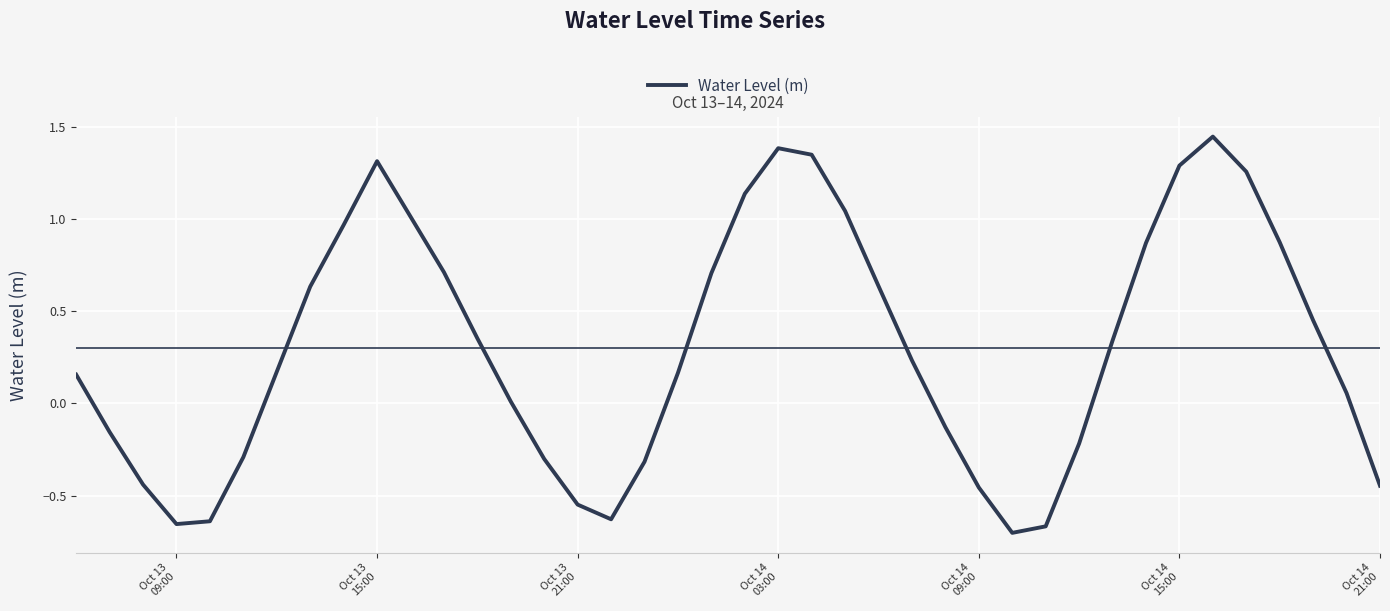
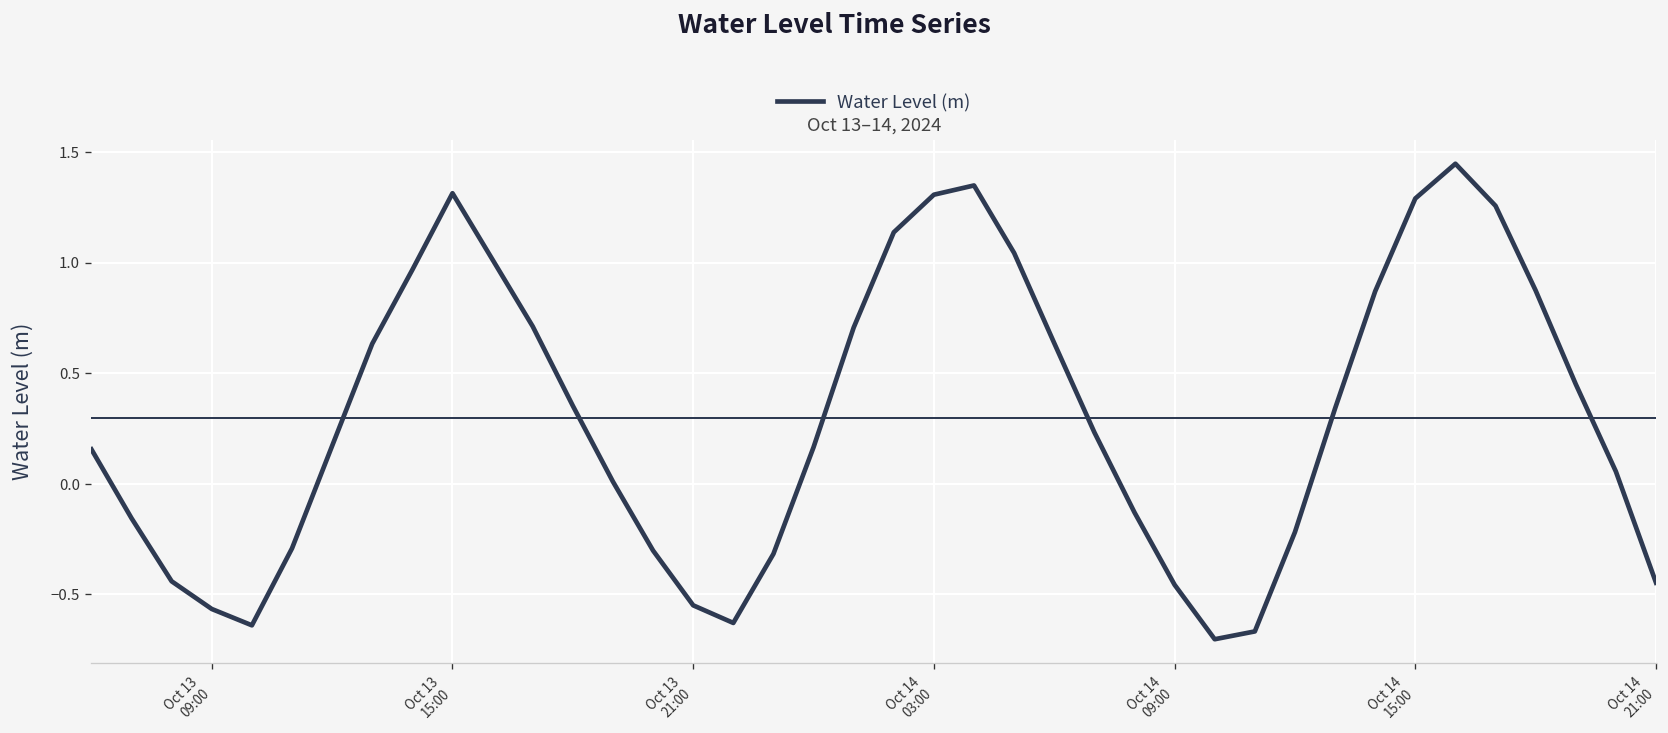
Oct 13 09:00: -0.65 -> -0.57
Oct 14 03:00: 1.39 -> 1.31
